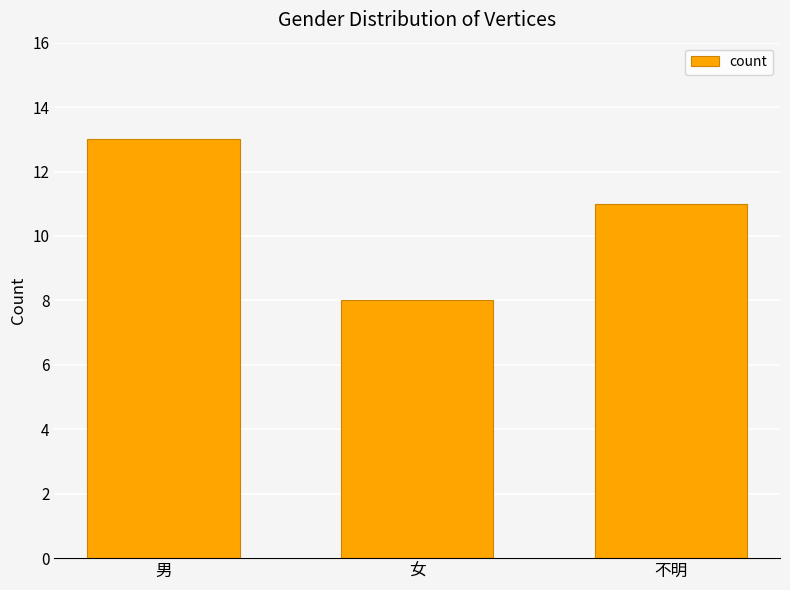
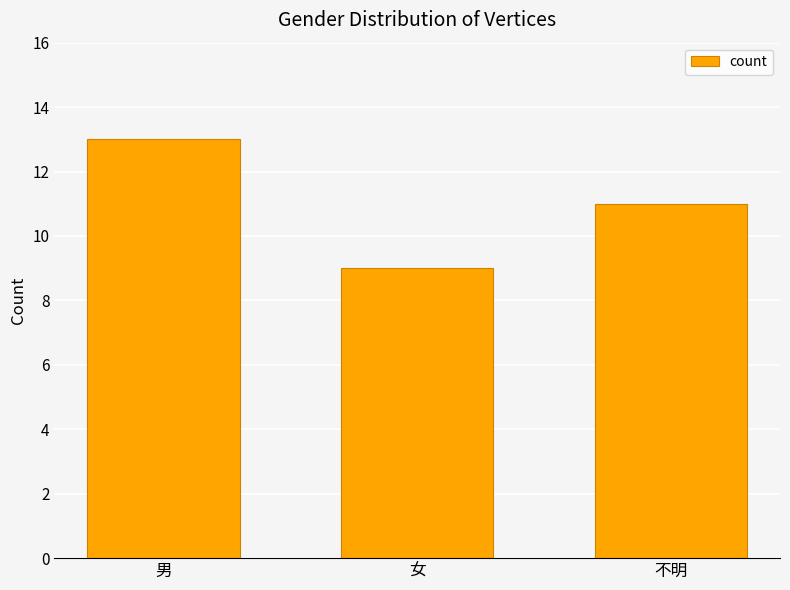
女: 8 -> 9
